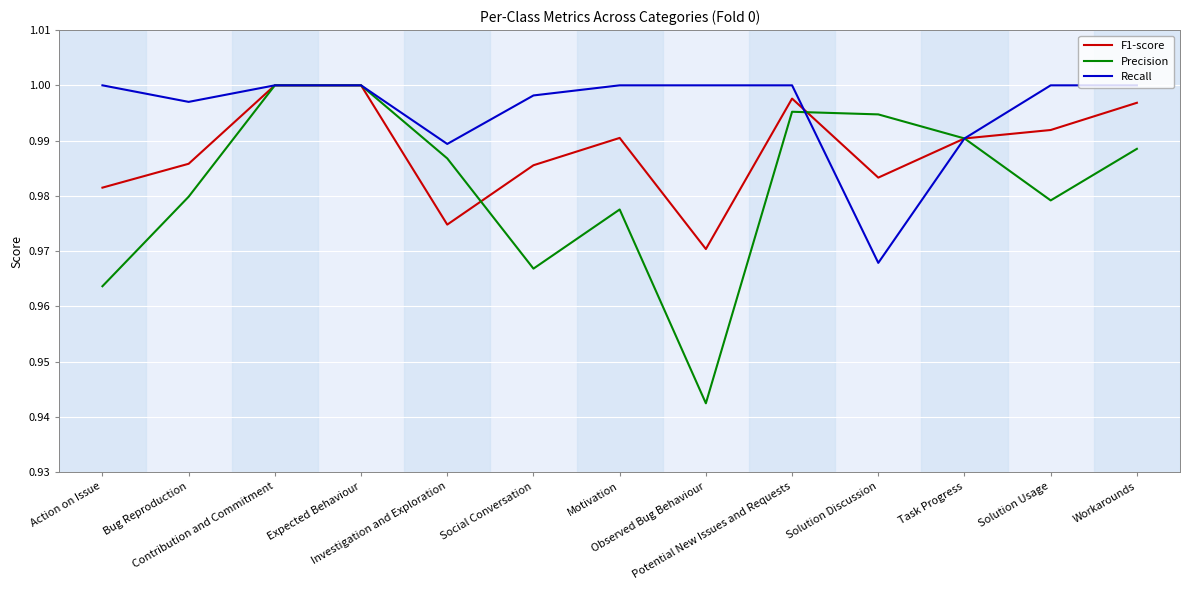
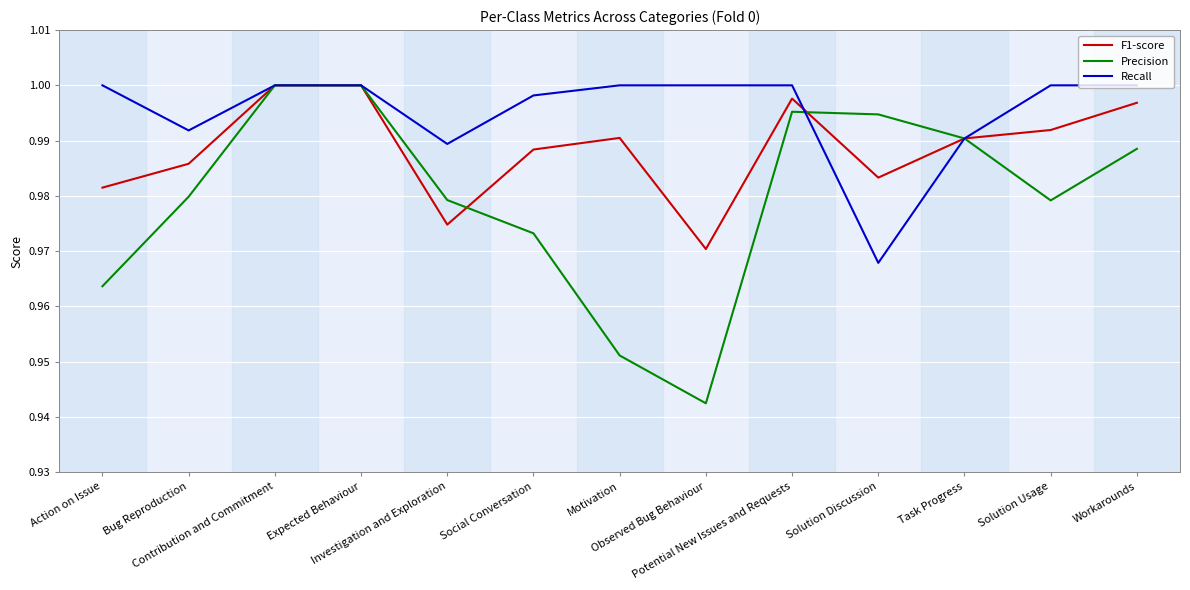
Recall, Bug Reproduction: 0.997 -> 0.992
Precision, Investigation and Exploration: 0.987 -> 0.979
F1-score, Social Conversation: 0.986 -> 0.988
Precision, Social Conversation: 0.967 -> 0.973
Precision, Motivation: 0.978 -> 0.951
